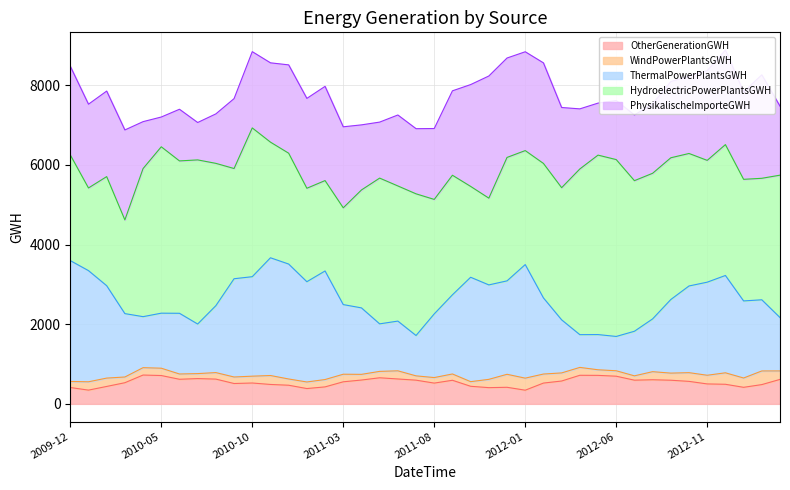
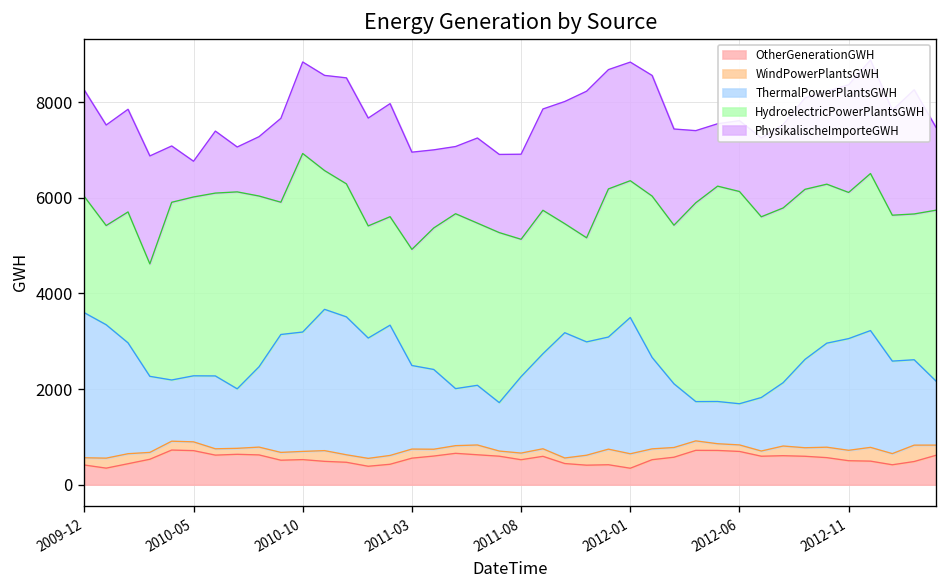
HydroelectricPowerPlantsGWH, 2009-12: 2700 -> 2400
HydroelectricPowerPlantsGWH, 2010-05: 4200 -> 3700
